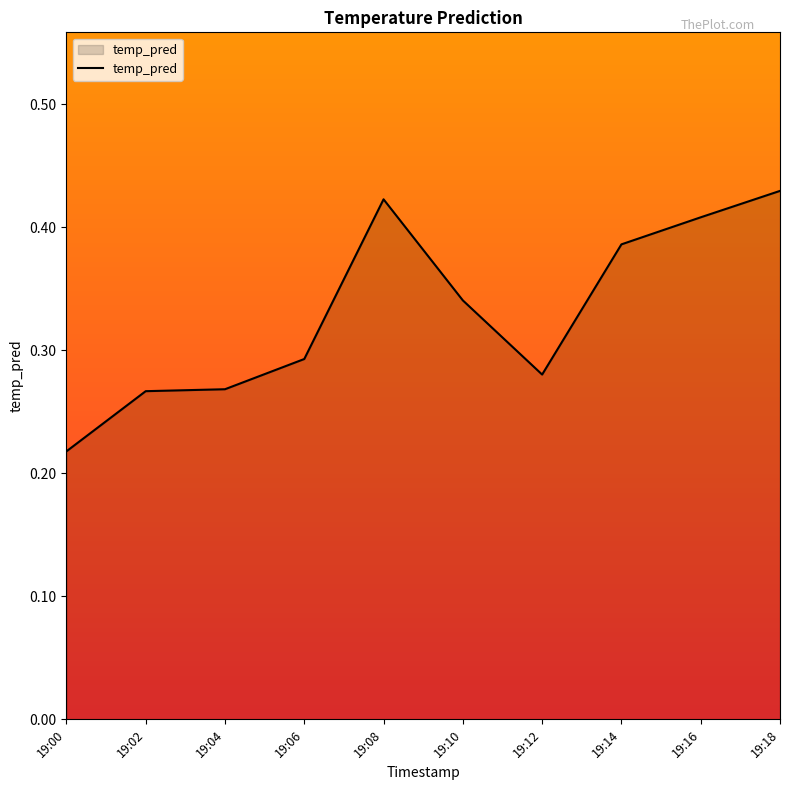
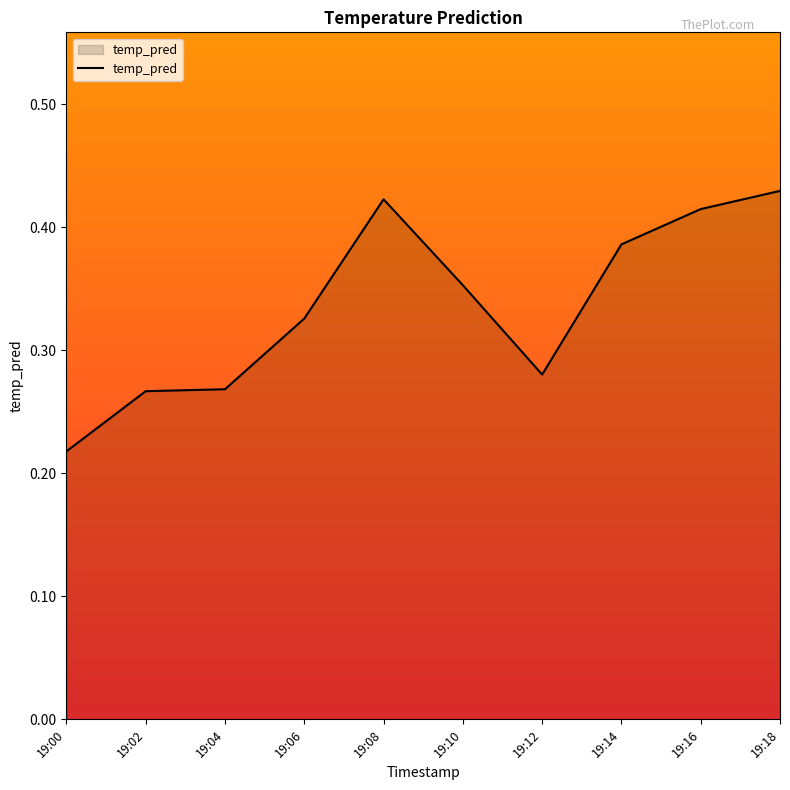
19:06: 0.293 -> 0.326
19:10: 0.341 -> 0.353
19:16: 0.408 -> 0.415
